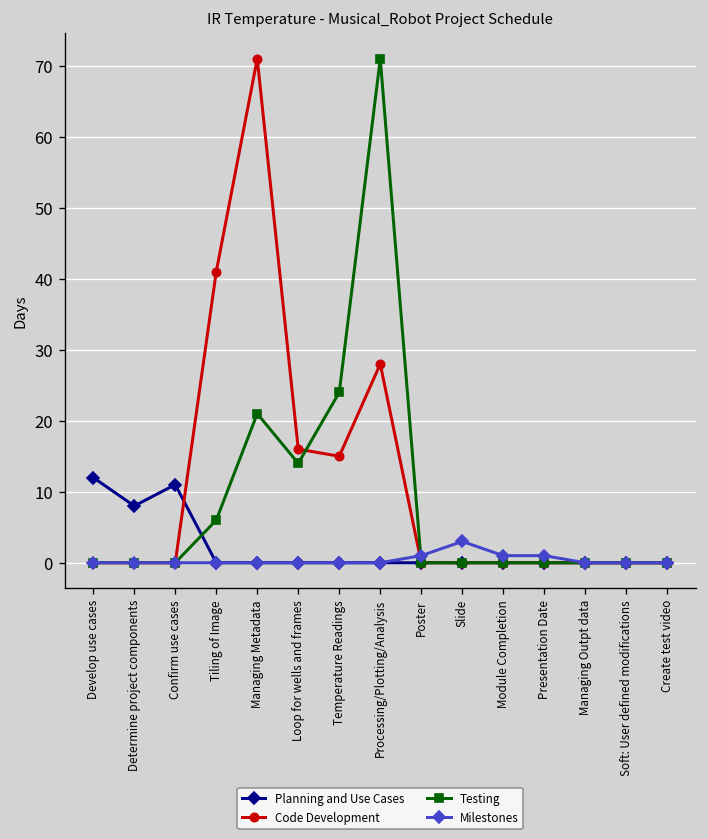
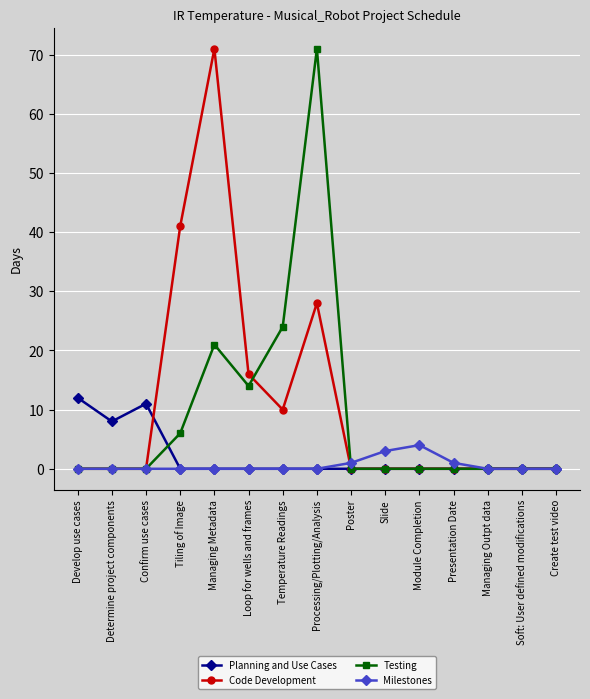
Code Development, Temperature Readings: 15 -> 10
Milestones, Module Completion: 1 -> 4
